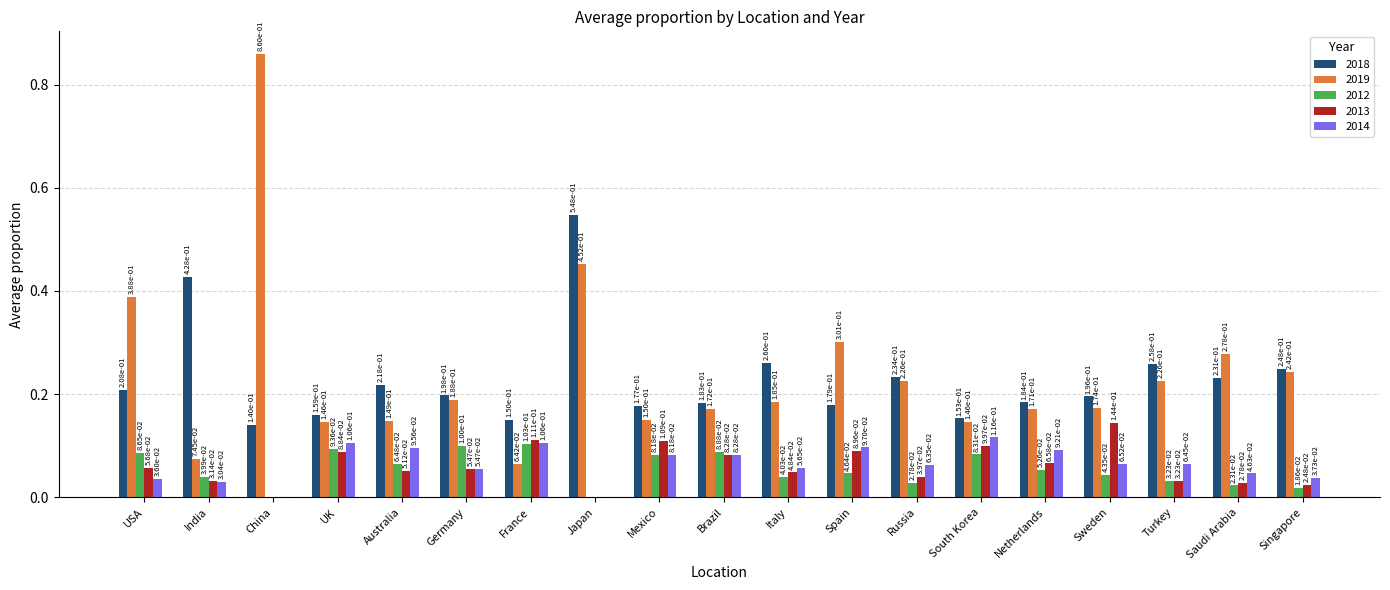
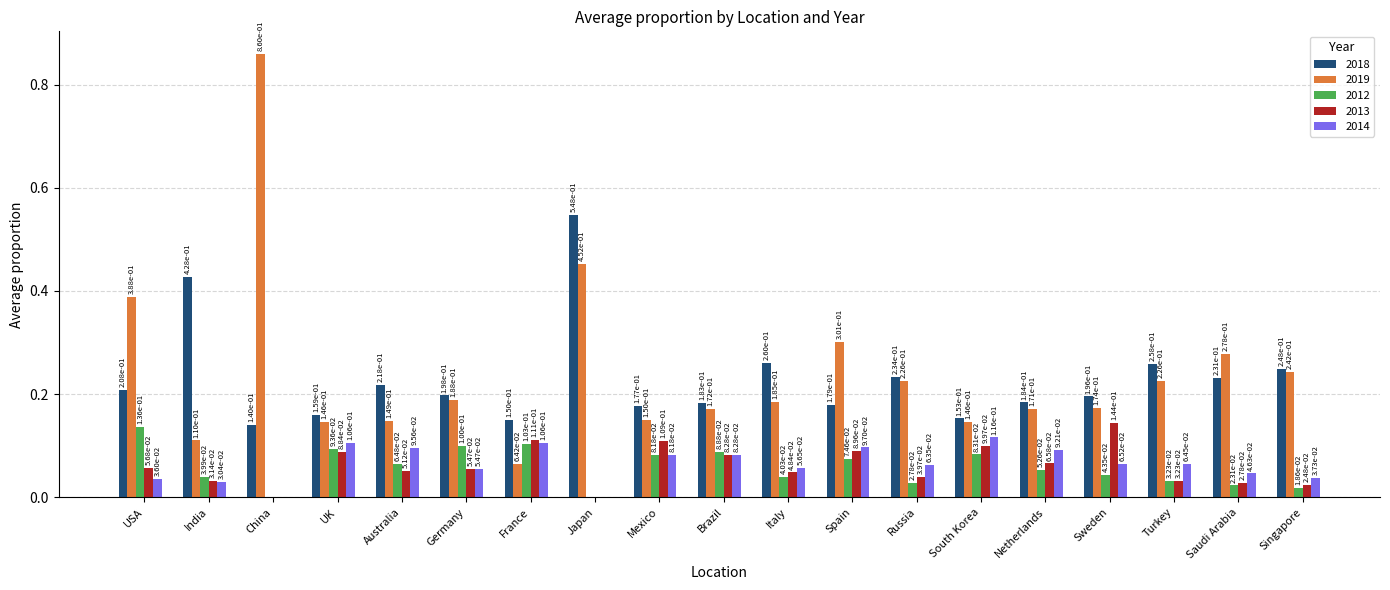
2012, USA: 8.65e-02 -> 1.36e-01
2019, India: 7.45e-02 -> 1.10e-01
2012, Spain: 4.64e-02 -> 7.46e-02
